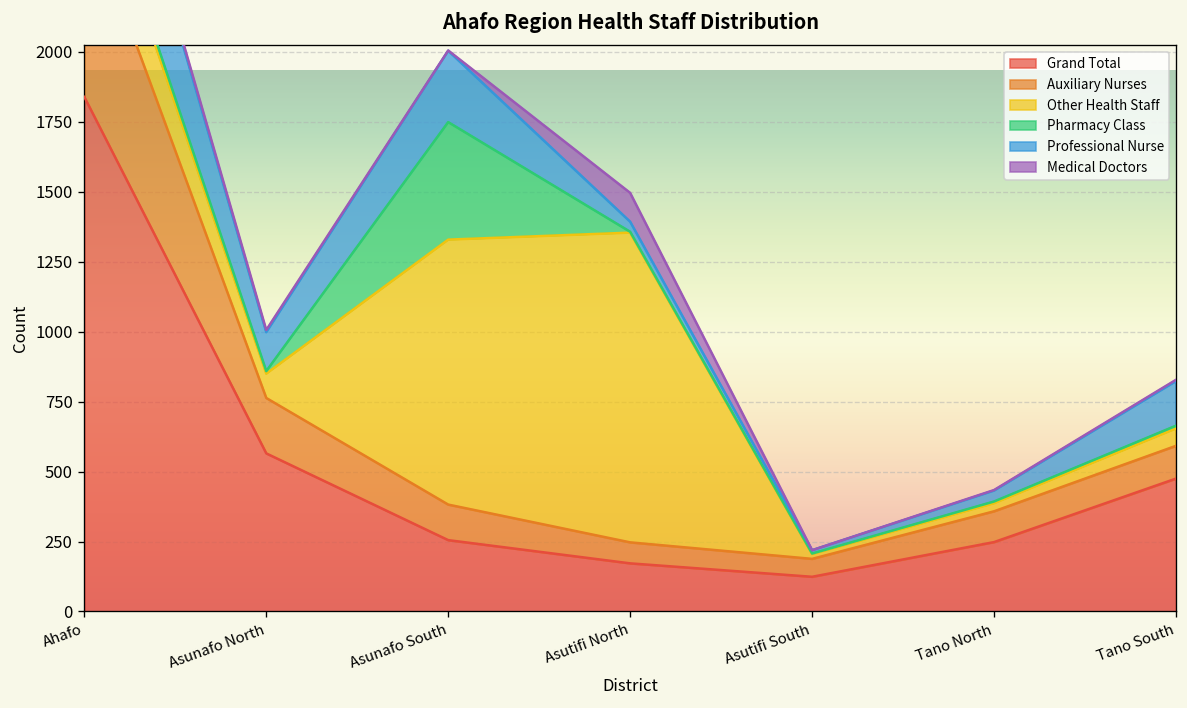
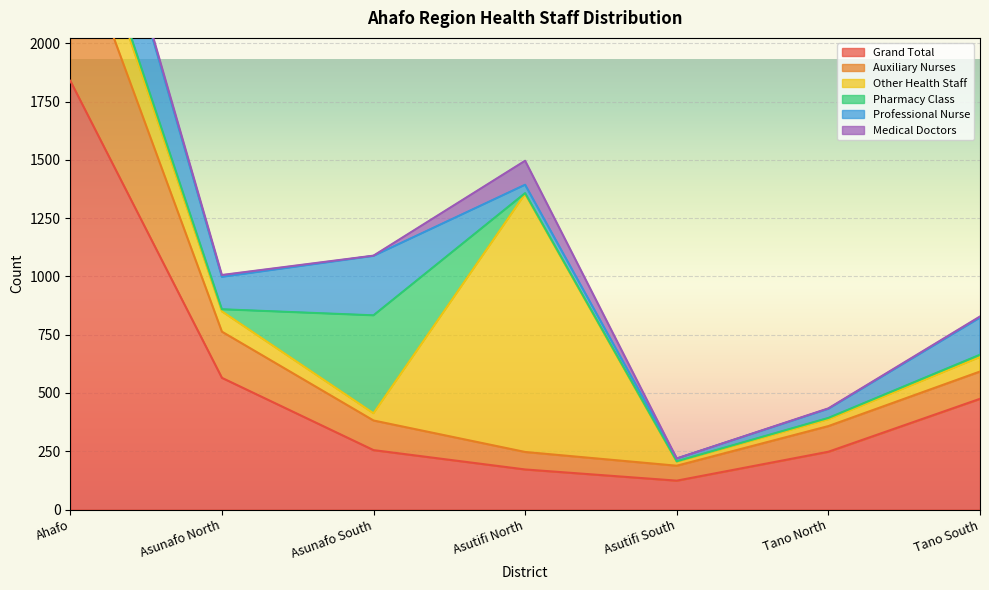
Other Health Staff, Asunafo South: 950 -> 30
